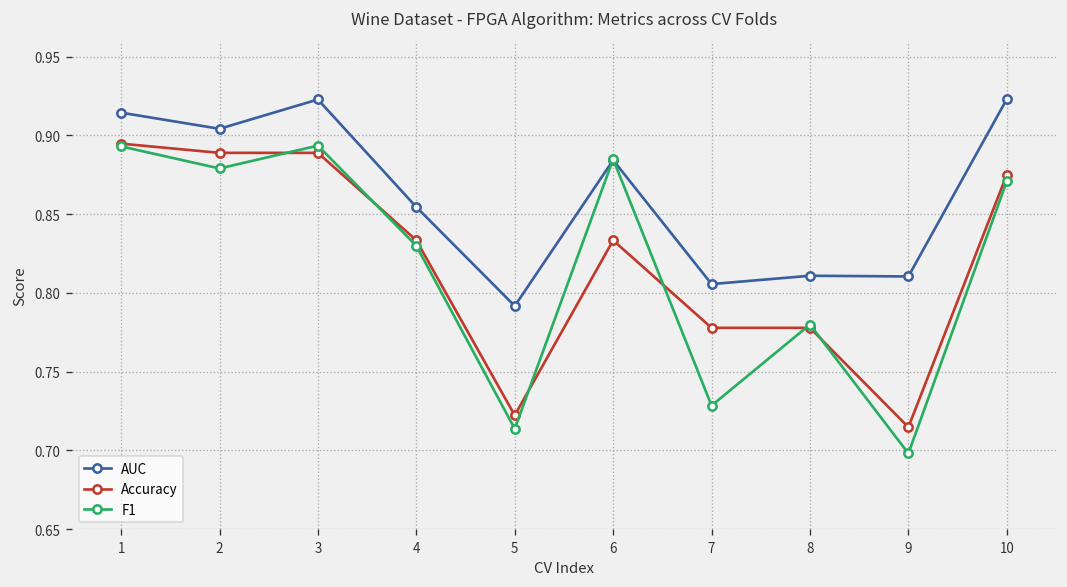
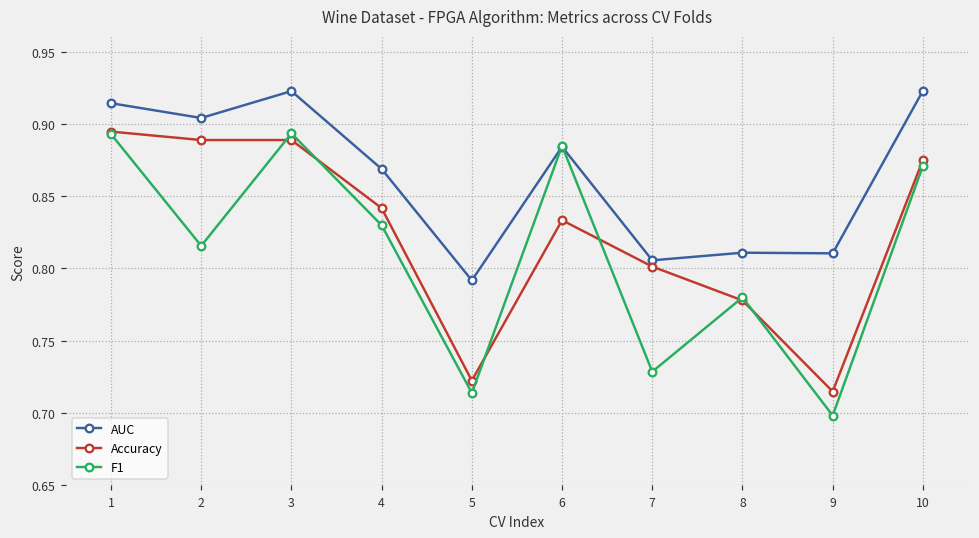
F1, 2: 0.879 -> 0.816
AUC, 4: 0.854 -> 0.869
Accuracy, 4: 0.833 -> 0.842
Accuracy, 7: 0.778 -> 0.801
